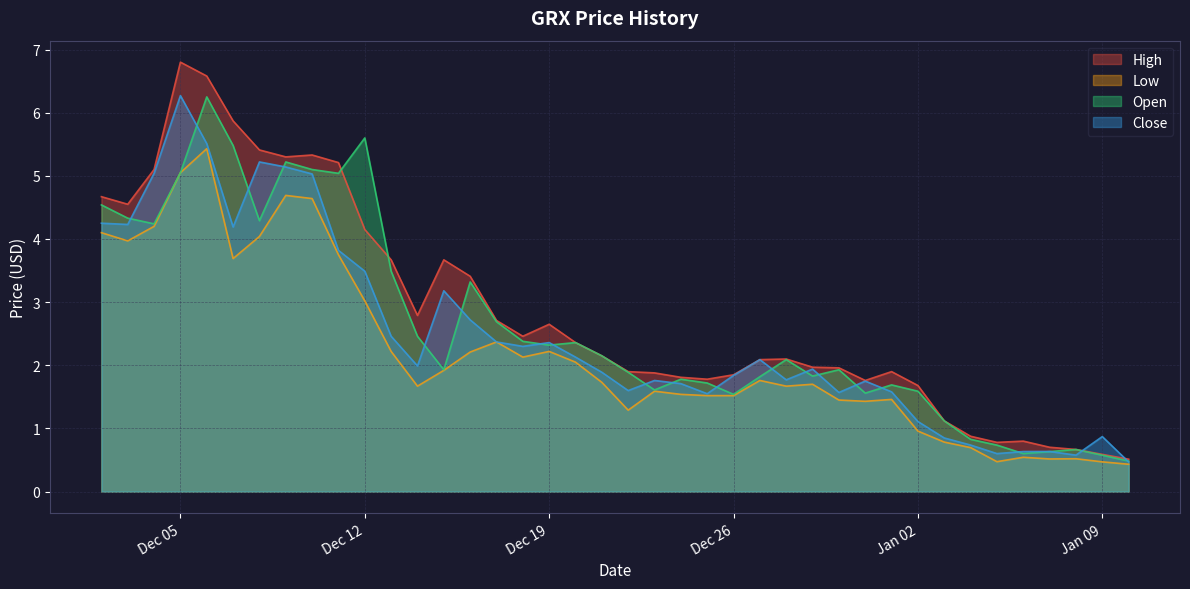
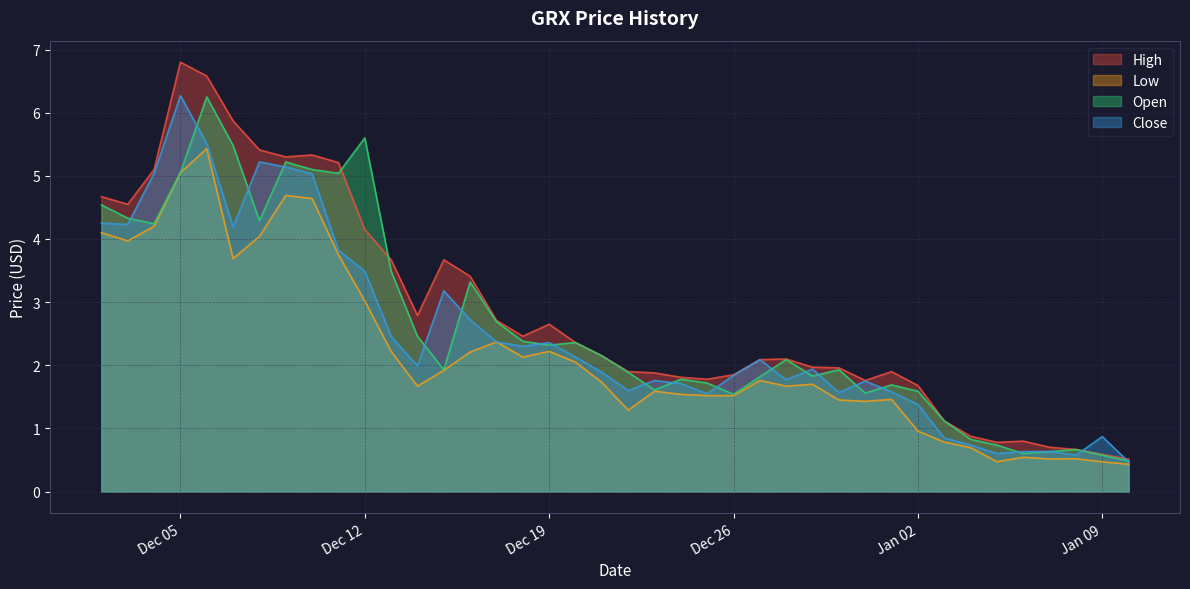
Close, Jan 02: 1.1 -> 1.4
